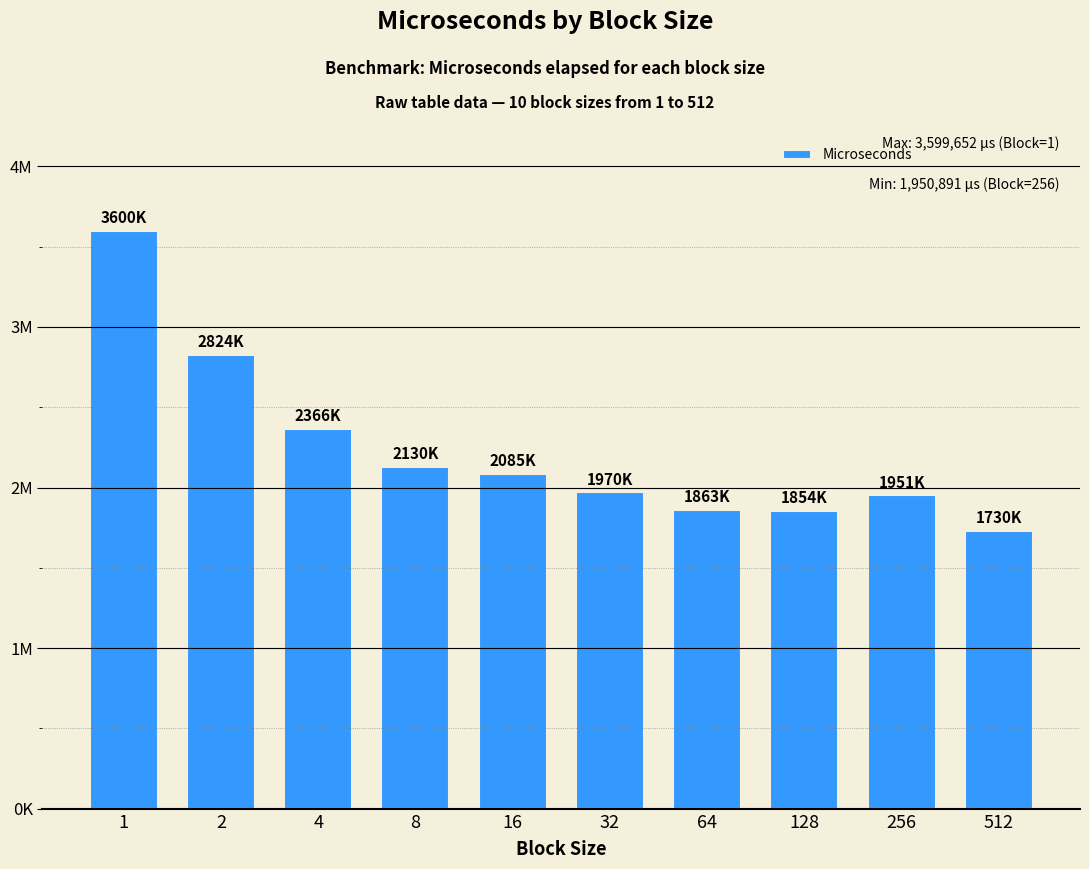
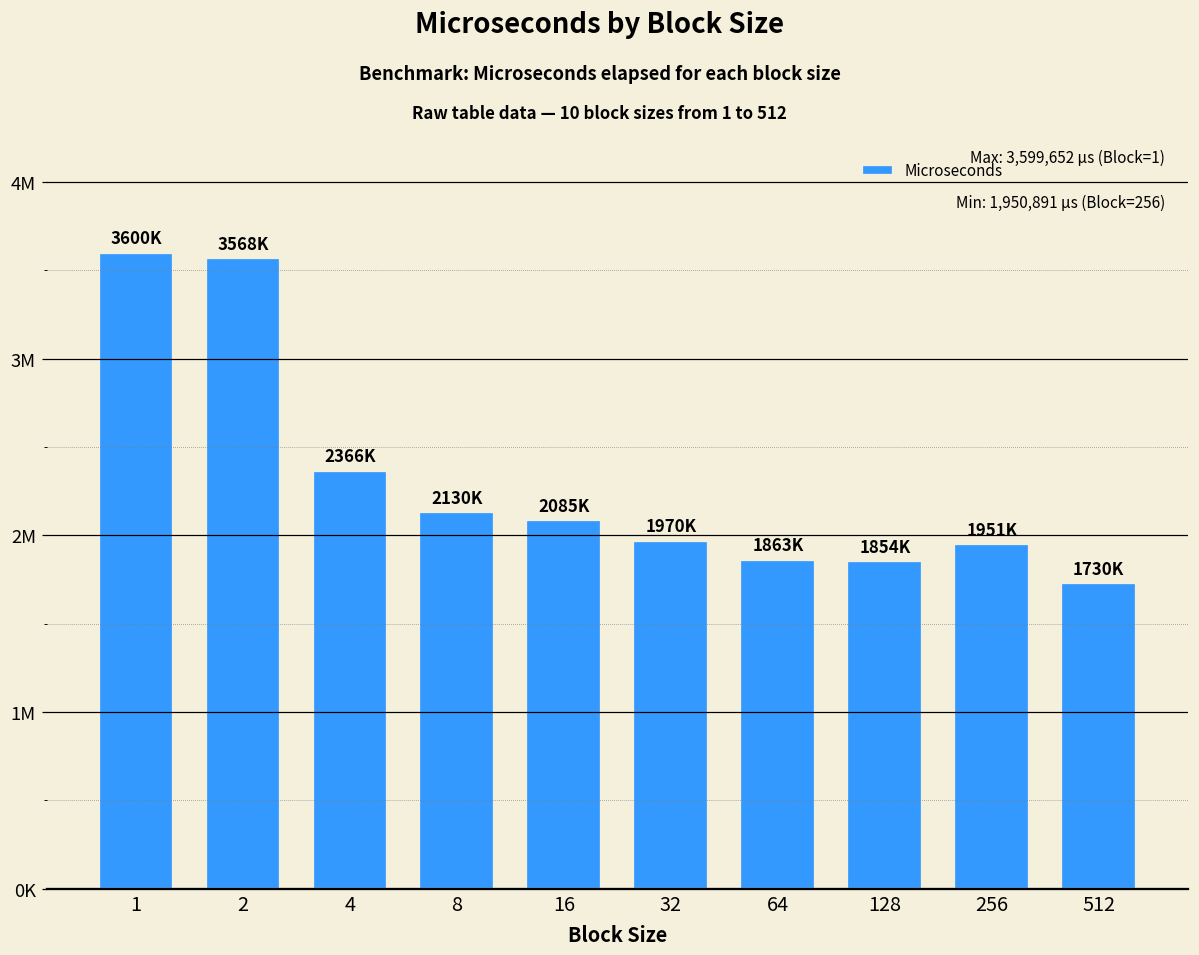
2: 2824K -> 3568K
